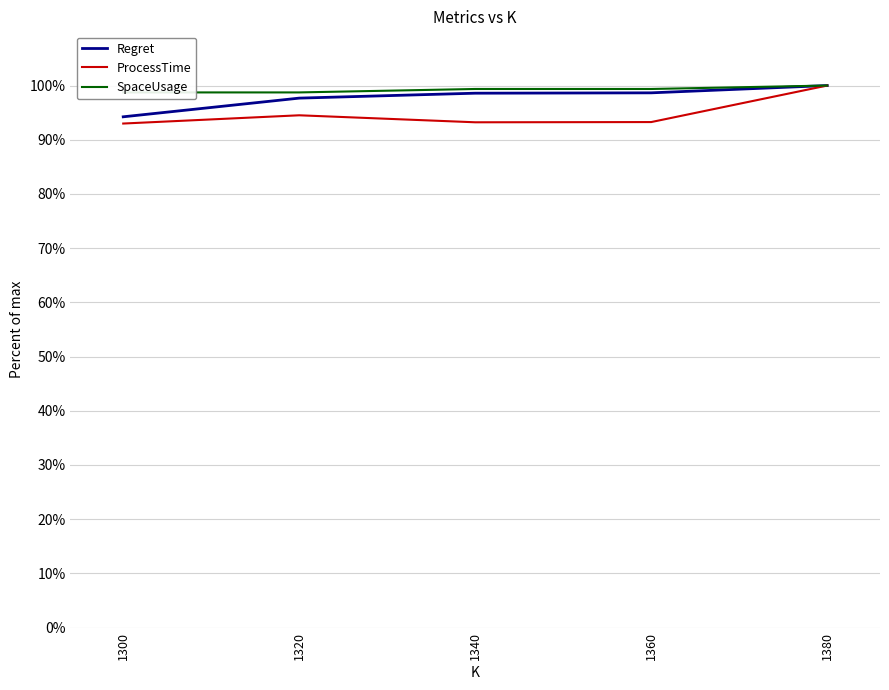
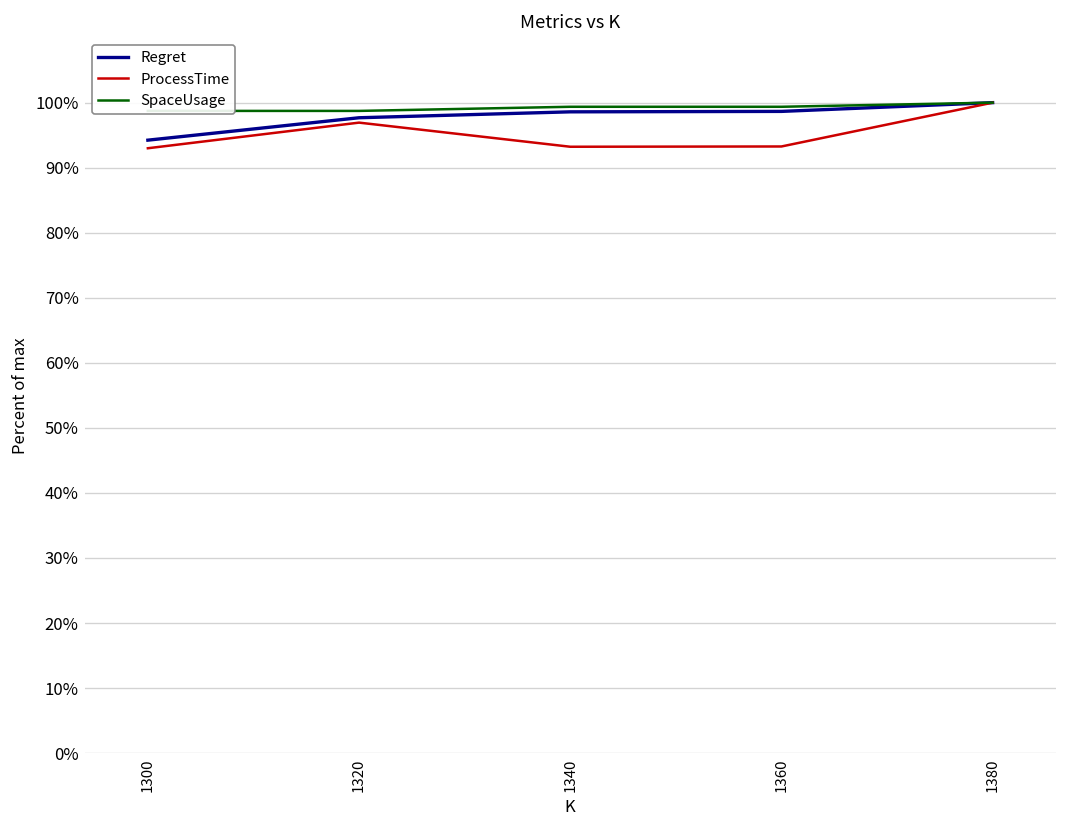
ProcessTime, 1320: 95% -> 97%
